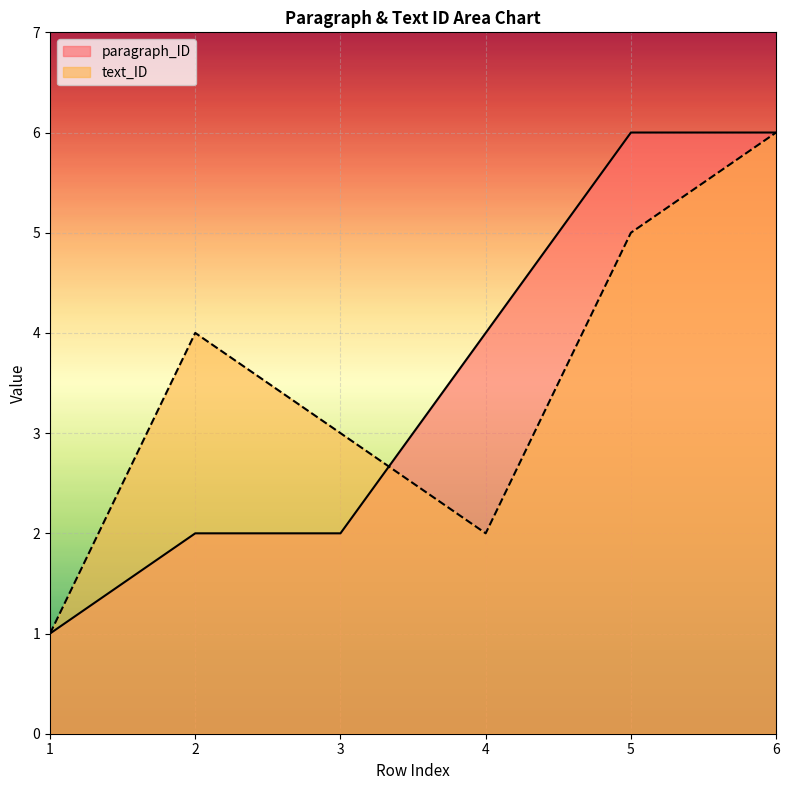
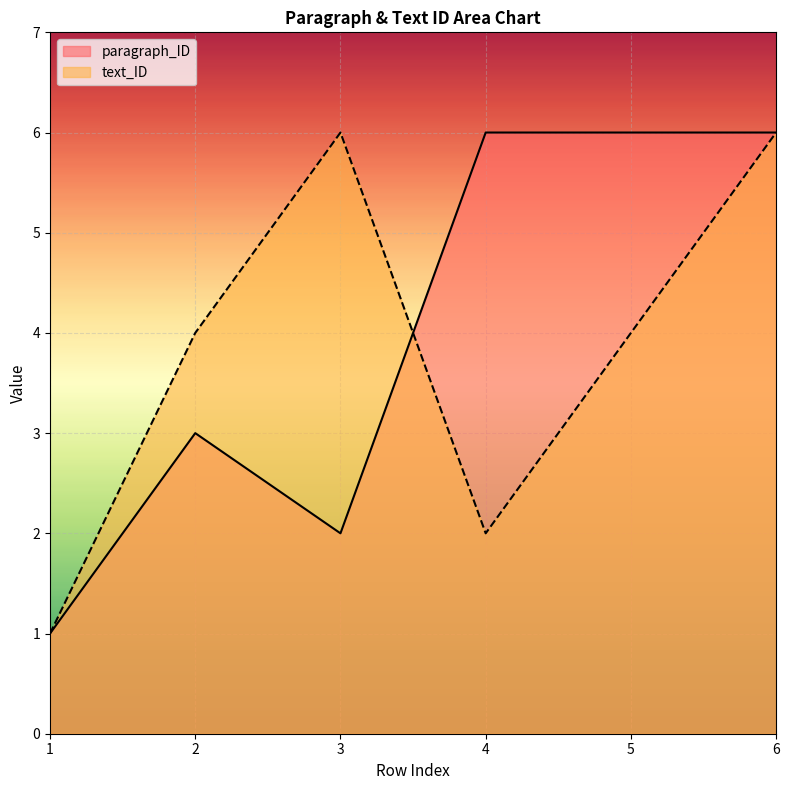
paragraph_ID, 2: 2 -> 3
text_ID, 3: 3 -> 6
paragraph_ID, 4: 4 -> 6
text_ID, 5: 5 -> 4
